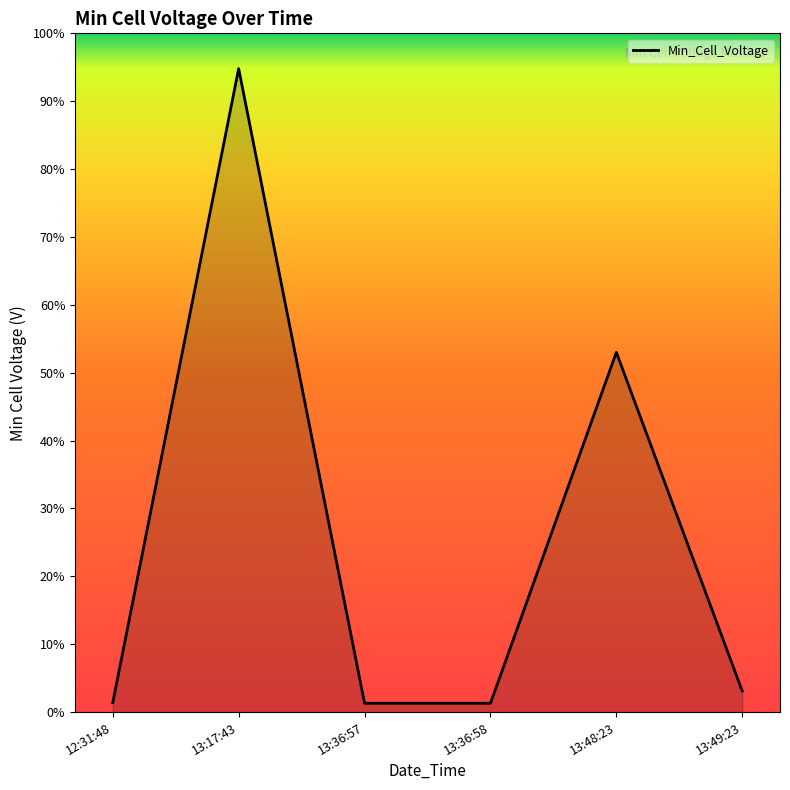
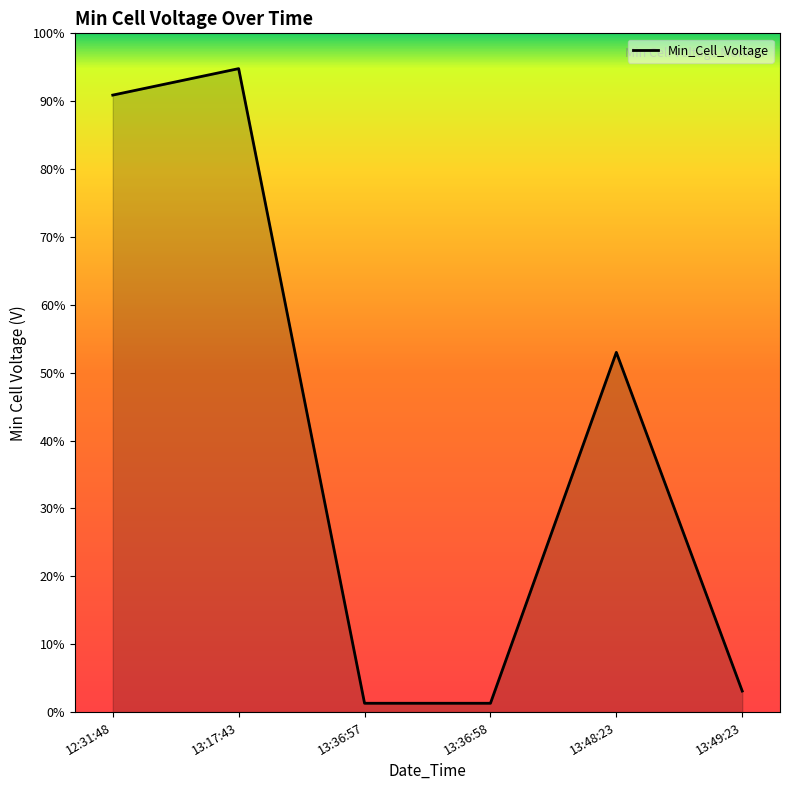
12:31:48: 1% -> 91%
